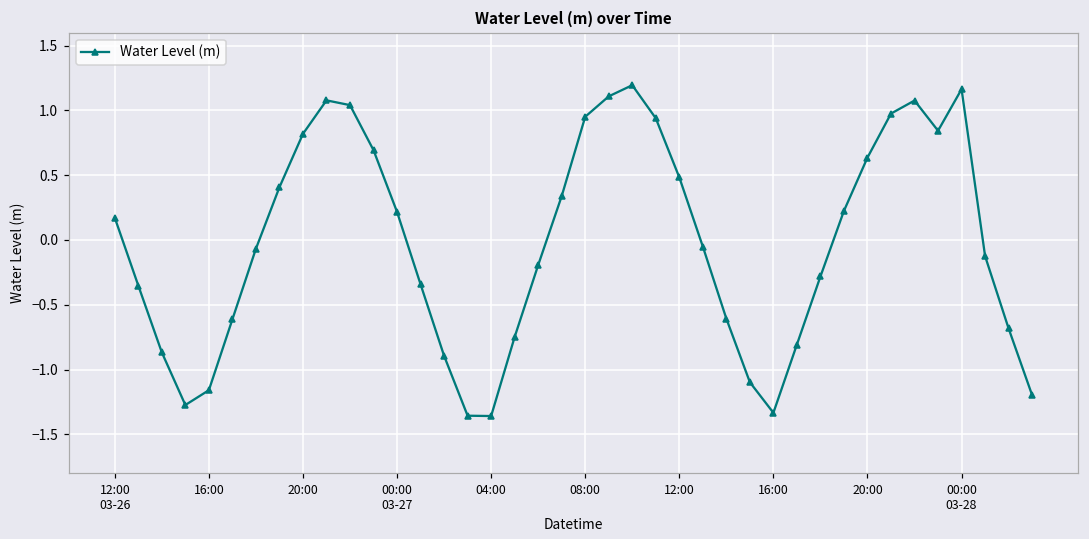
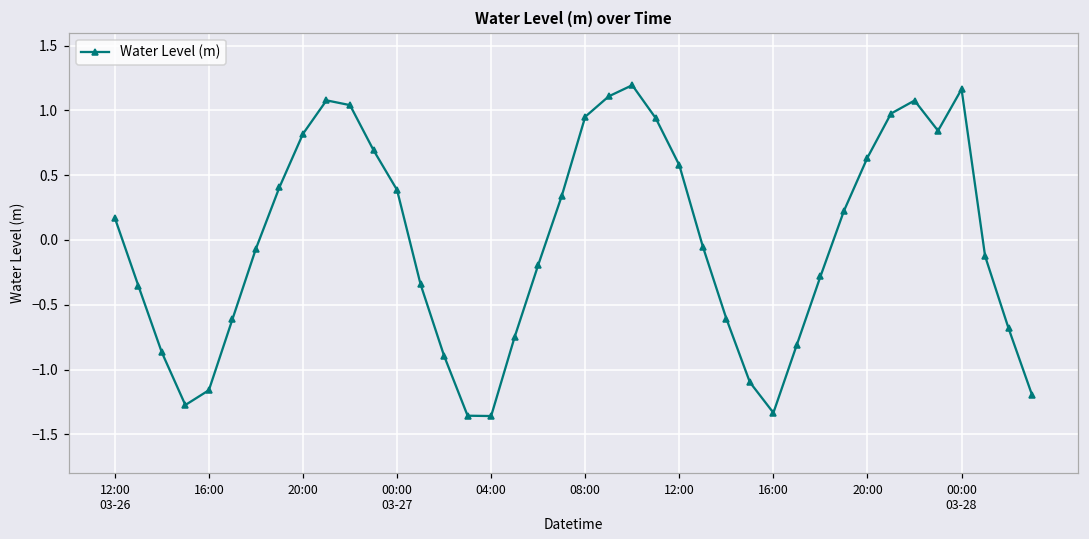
00:00 03-27: 0.22 -> 0.39
12:00: 0.48 -> 0.58
